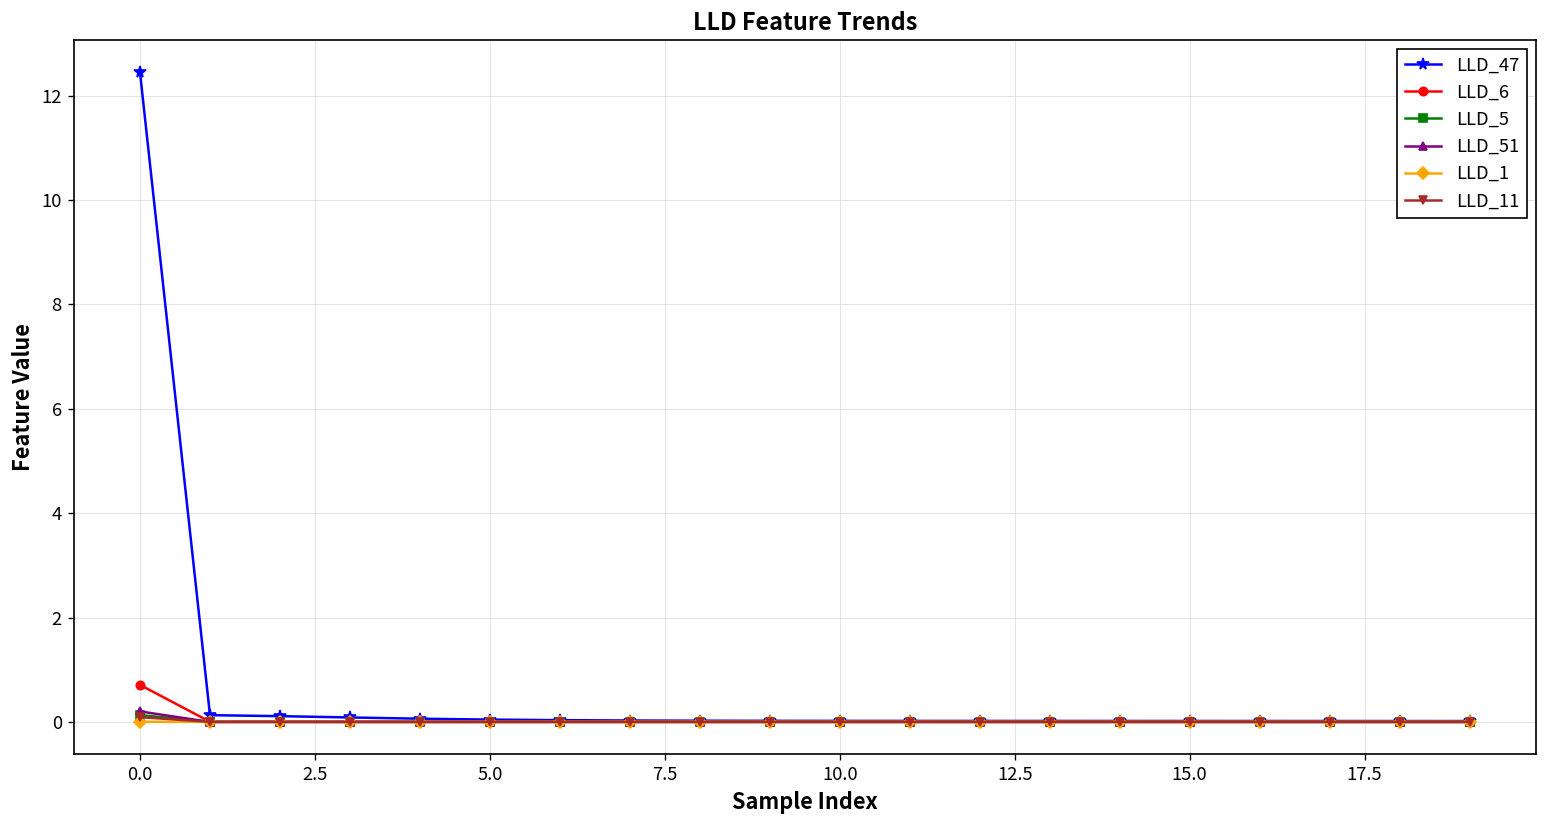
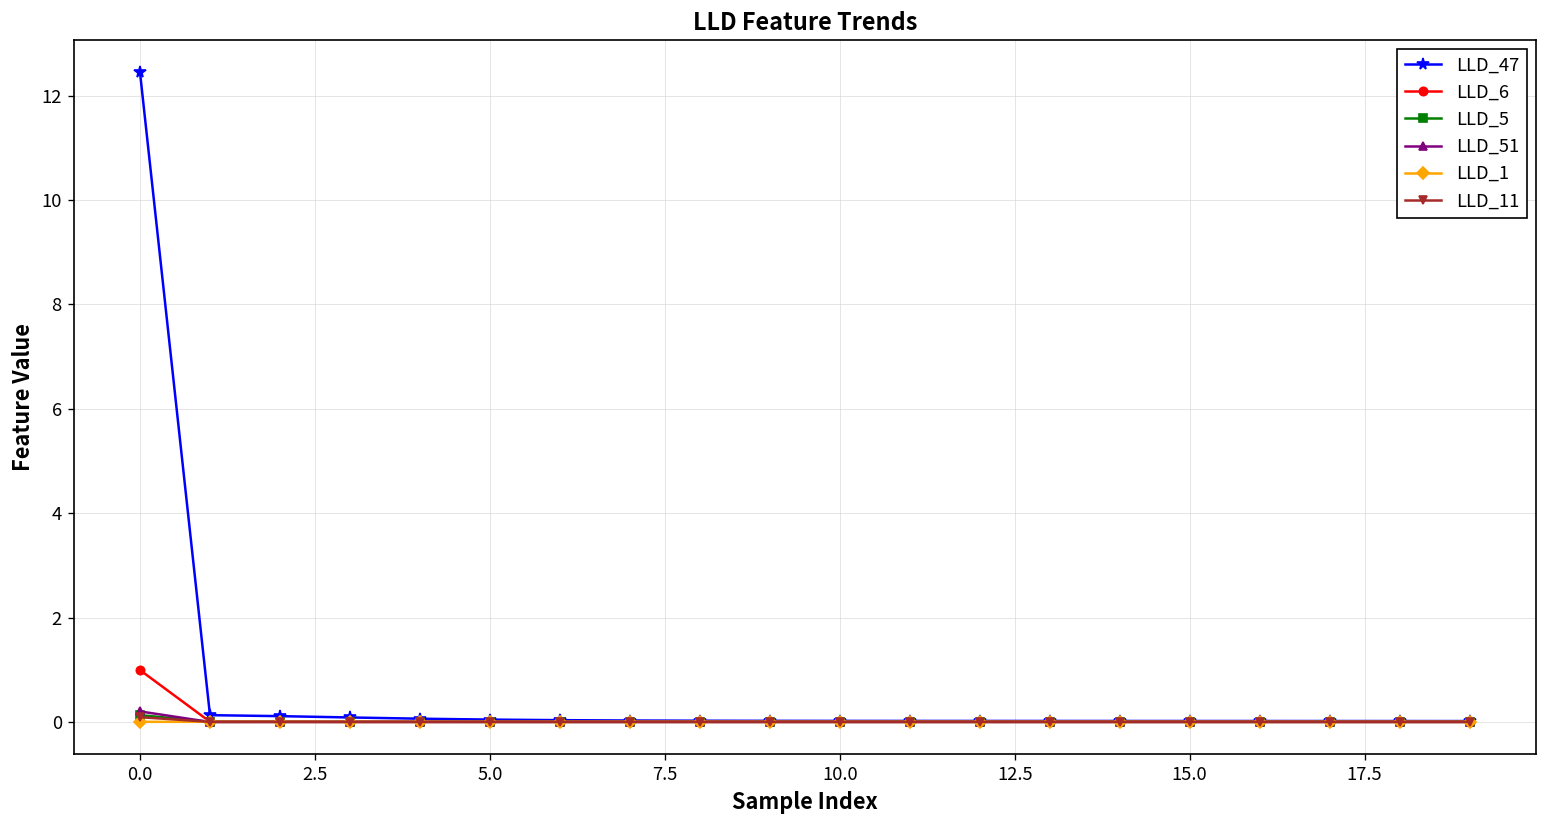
LLD_6, 0.0: 0.7 -> 1.0
